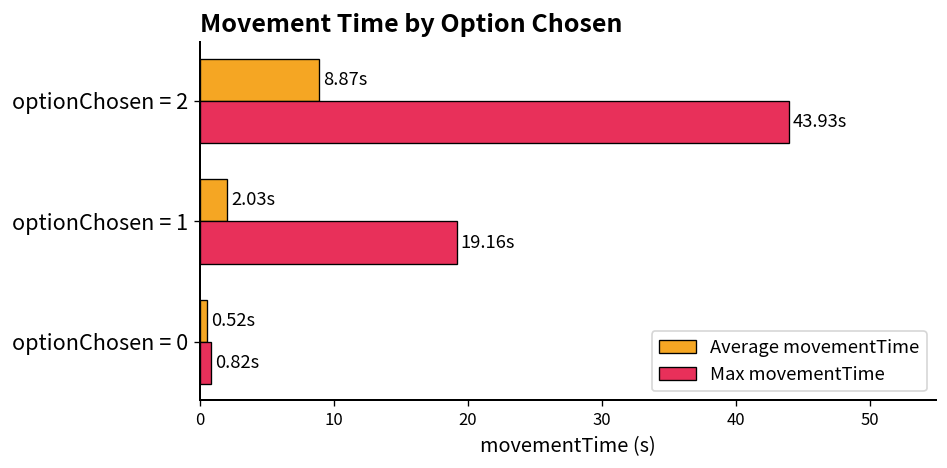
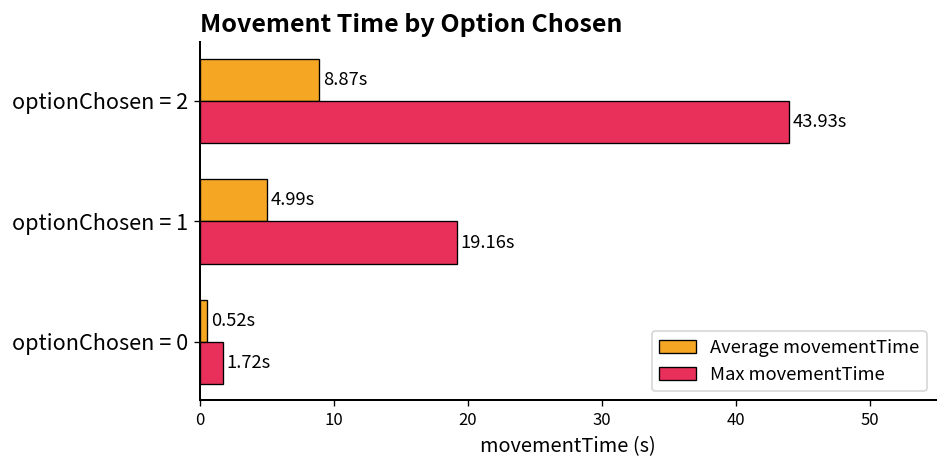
Average movementTime, optionChosen = 1: 2.03s -> 4.99s
Max movementTime, optionChosen = 0: 0.82s -> 1.72s
